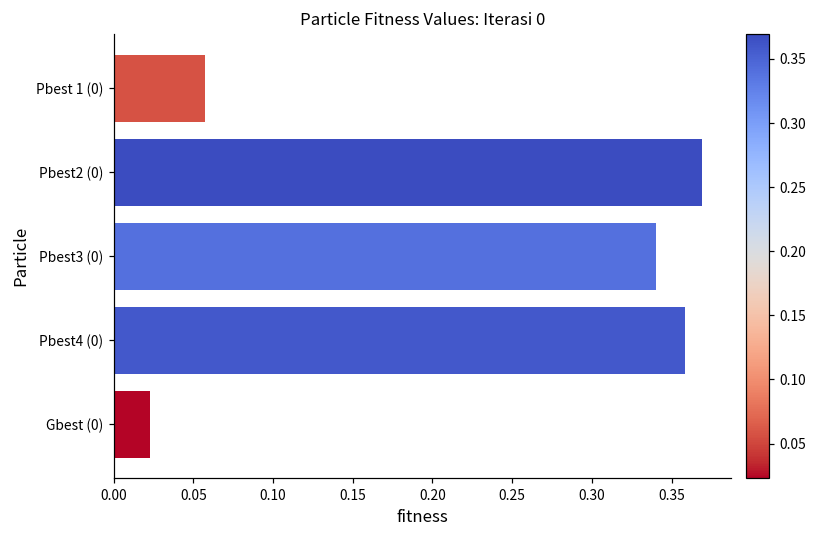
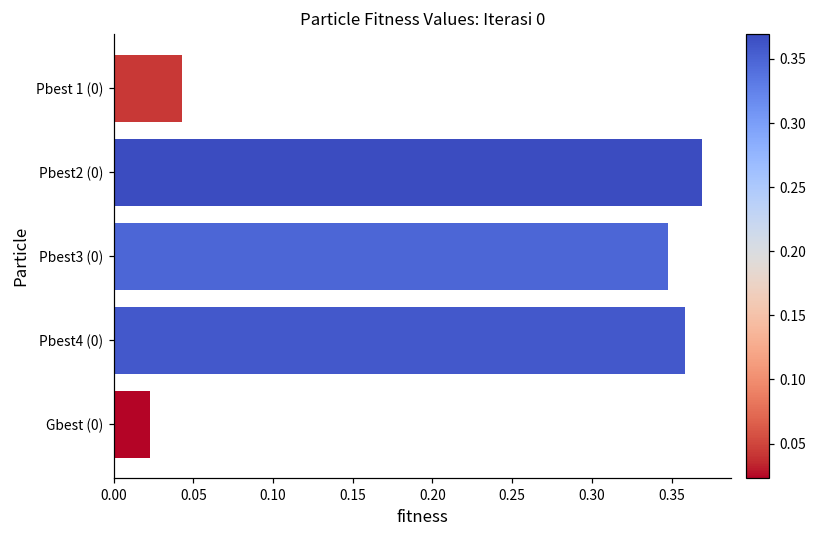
Pbest 1 (0): 0.058 -> 0.043
Pbest3 (0): 0.341 -> 0.348
